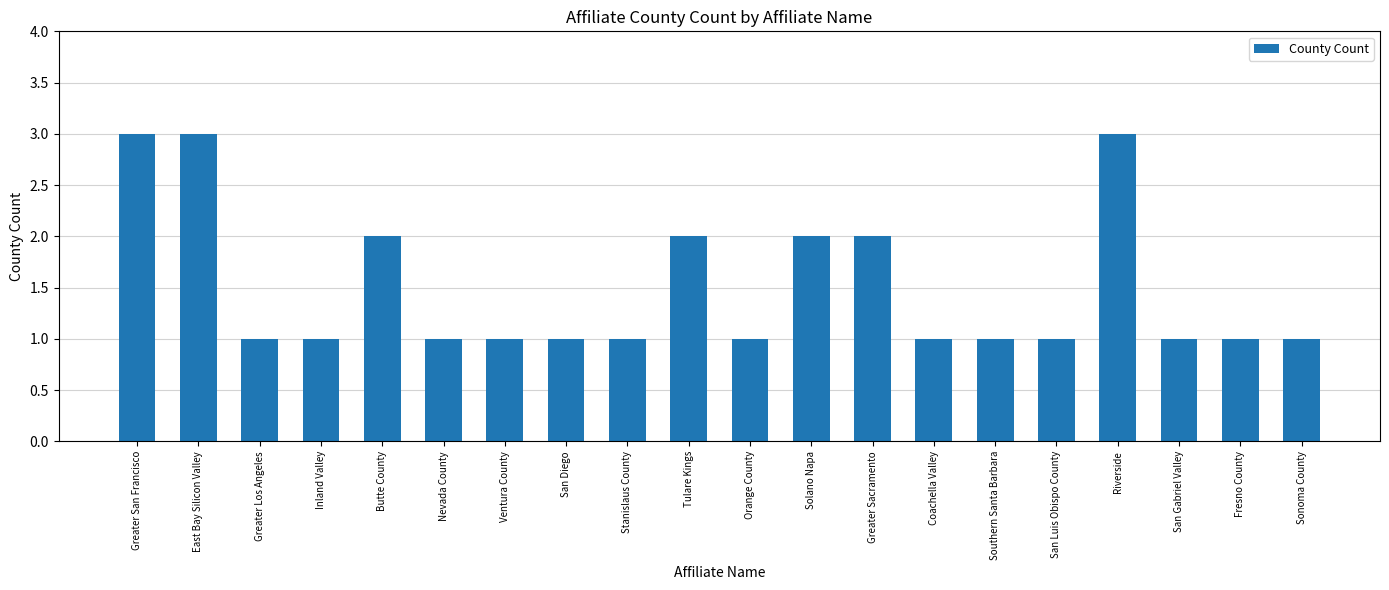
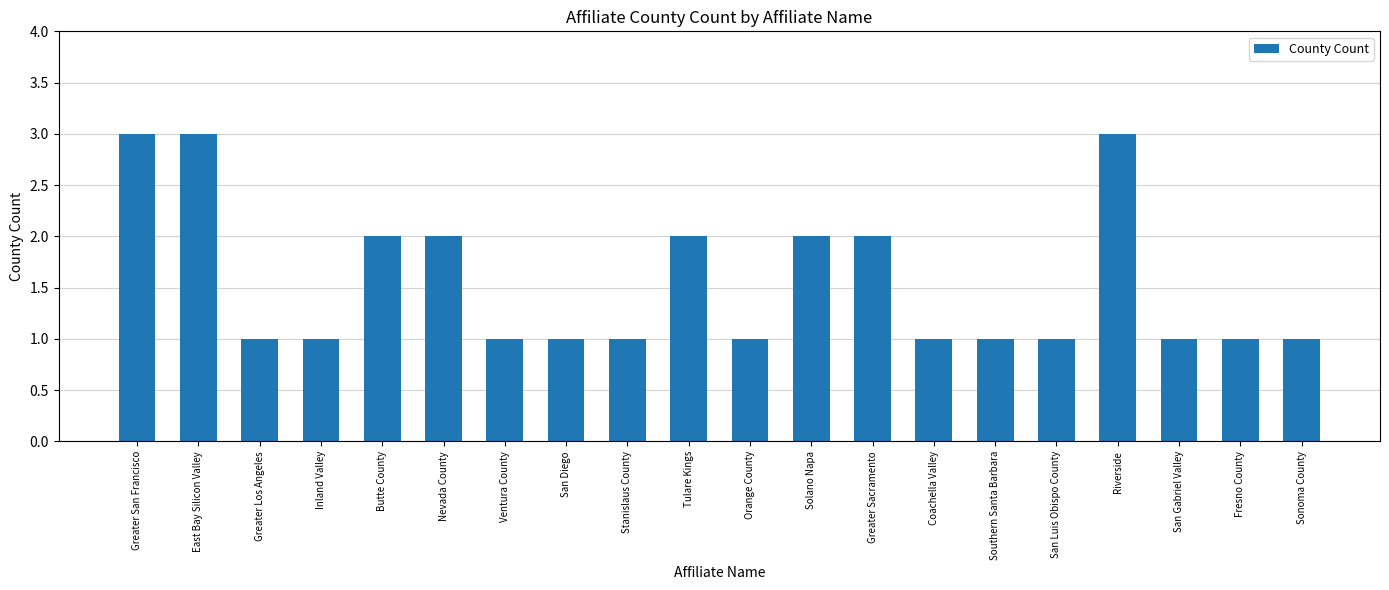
Nevada County: 1 -> 2
